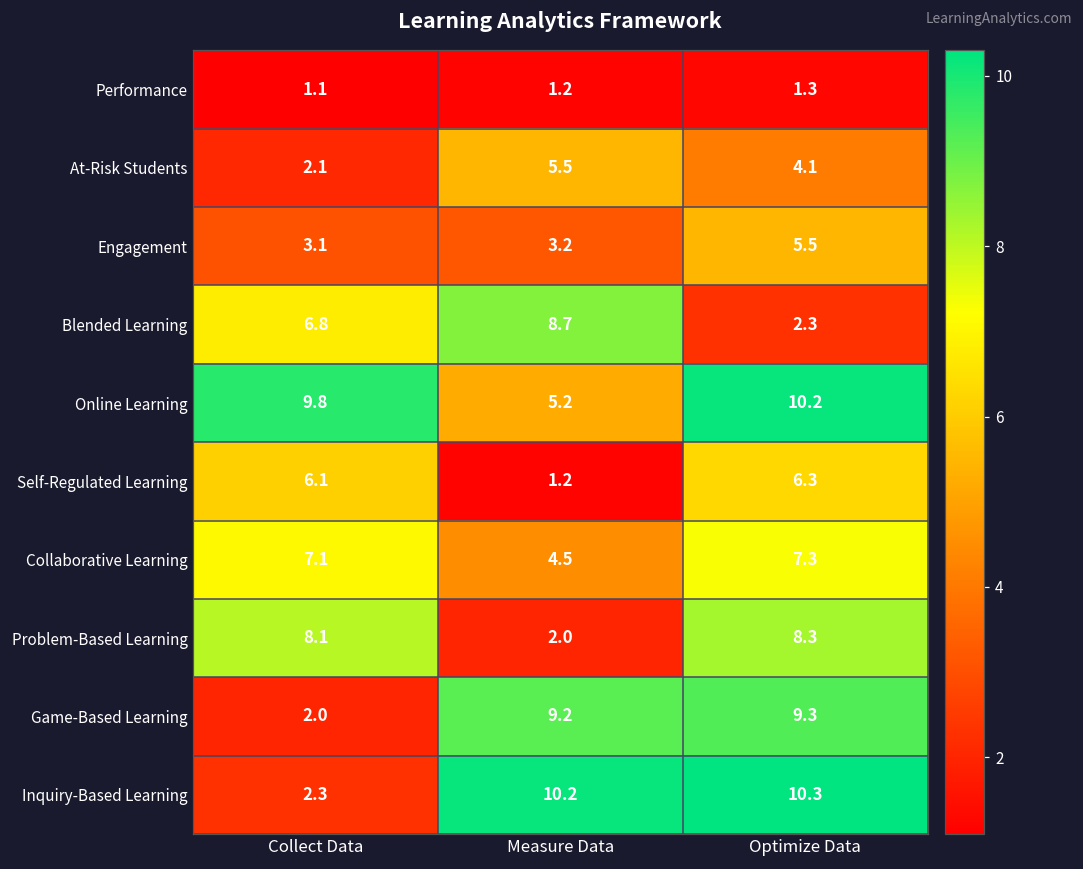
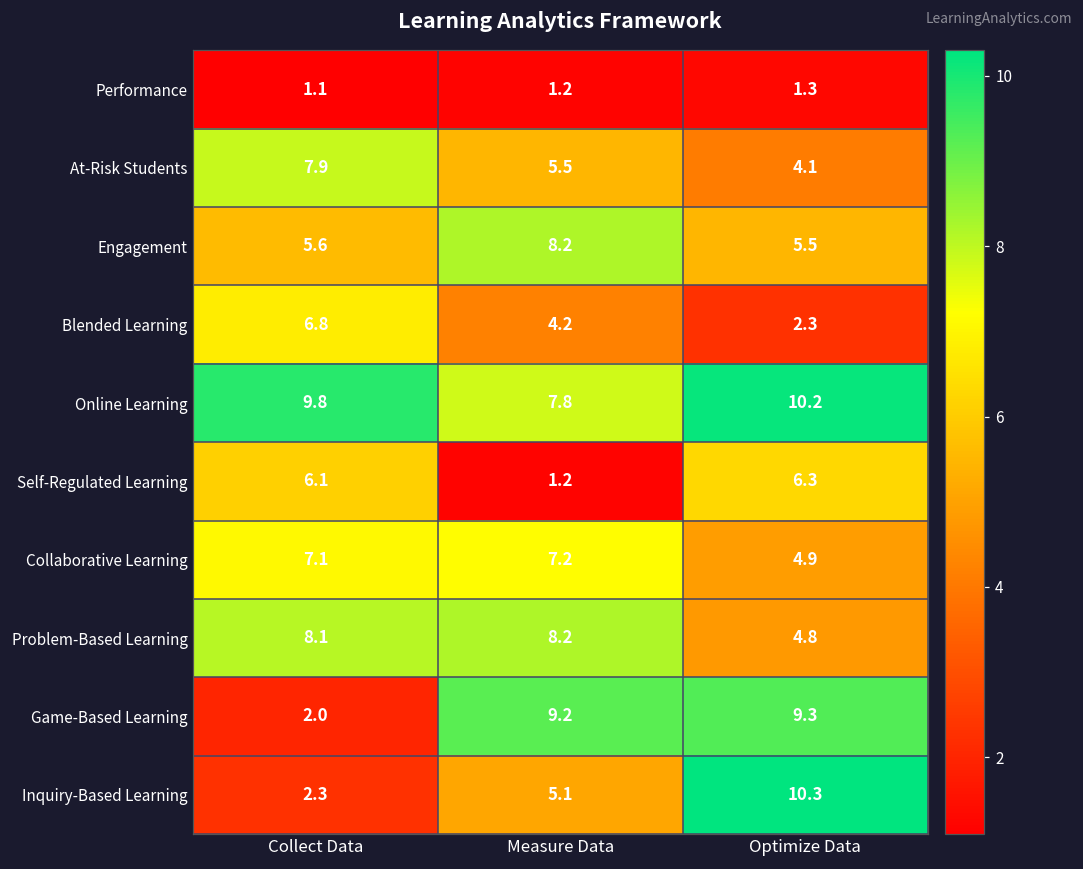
At-Risk Students, Collect Data: 2.1 -> 7.9
Engagement, Collect Data: 3.1 -> 5.6
Engagement, Measure Data: 3.2 -> 8.2
Blended Learning, Measure Data: 8.7 -> 4.2
Online Learning, Measure Data: 5.2 -> 7.8
Collaborative Learning, Measure Data: 4.5 -> 7.2
Collaborative Learning, Optimize Data: 7.3 -> 4.9
Problem-Based Learning, Measure Data: 2.0 -> 8.2
Problem-Based Learning, Optimize Data: 8.3 -> 4.8
Inquiry-Based Learning, Measure Data: 10.2 -> 5.1
